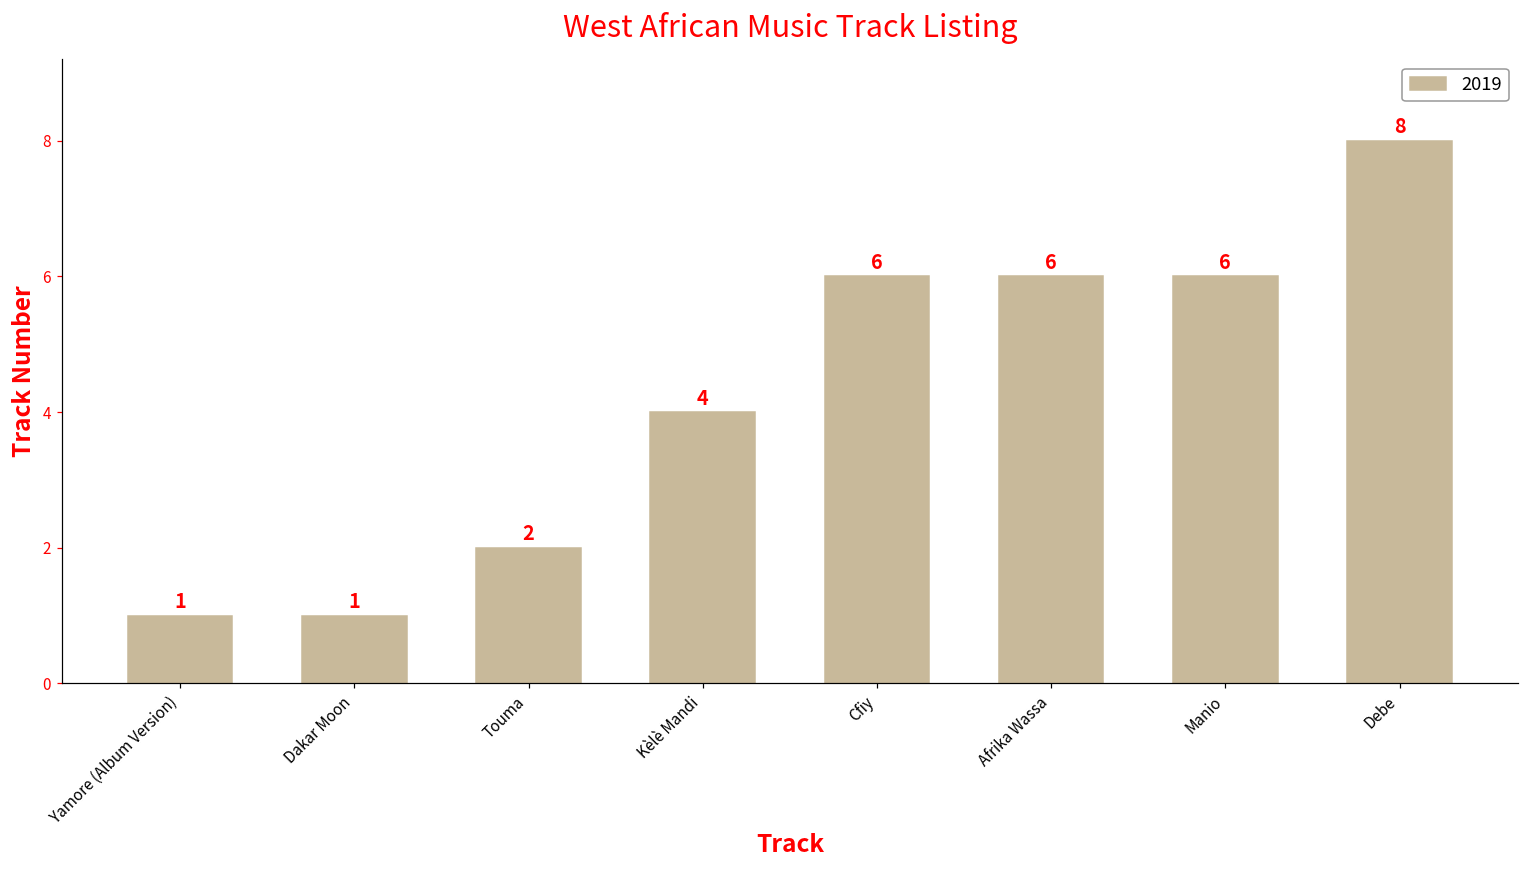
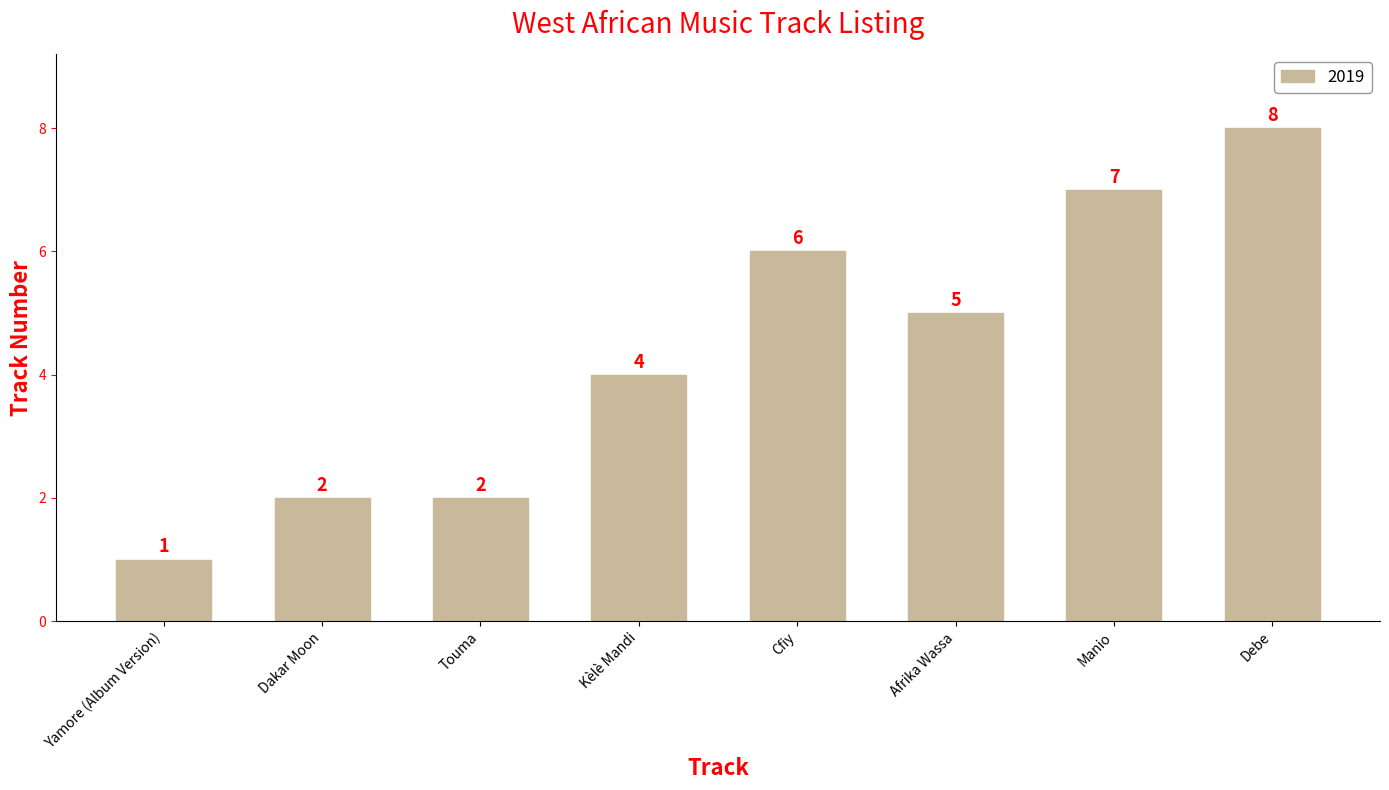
Dakar Moon: 1 -> 2
Afrika Wassa: 6 -> 5
Manio: 6 -> 7
